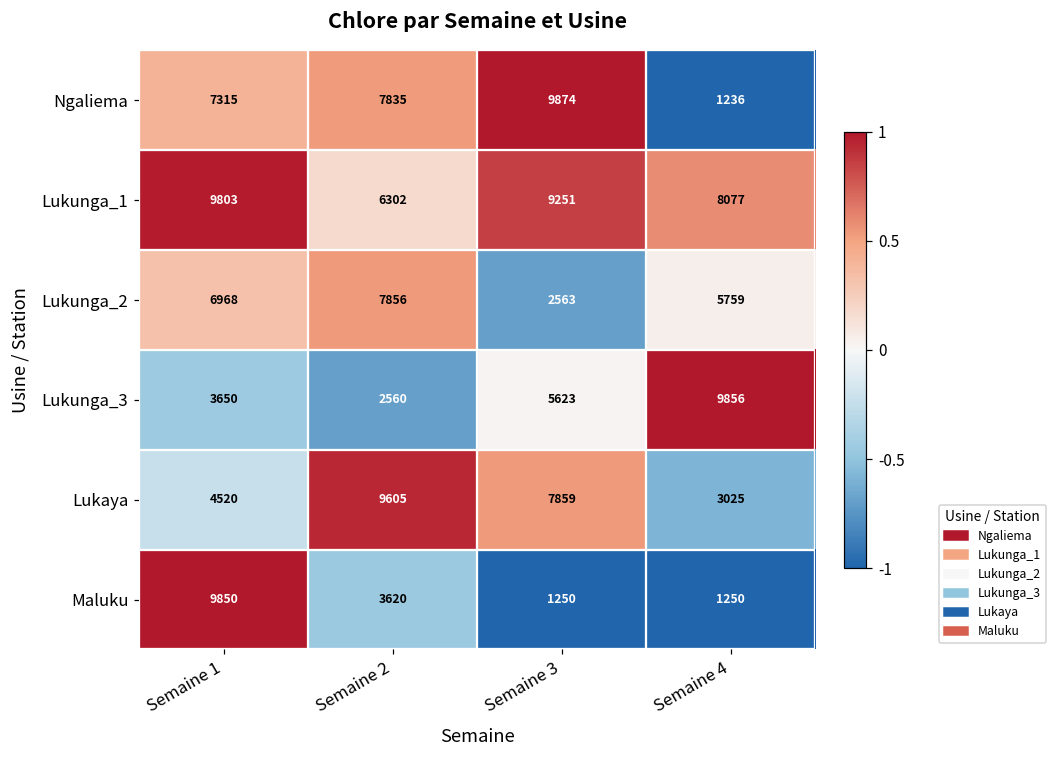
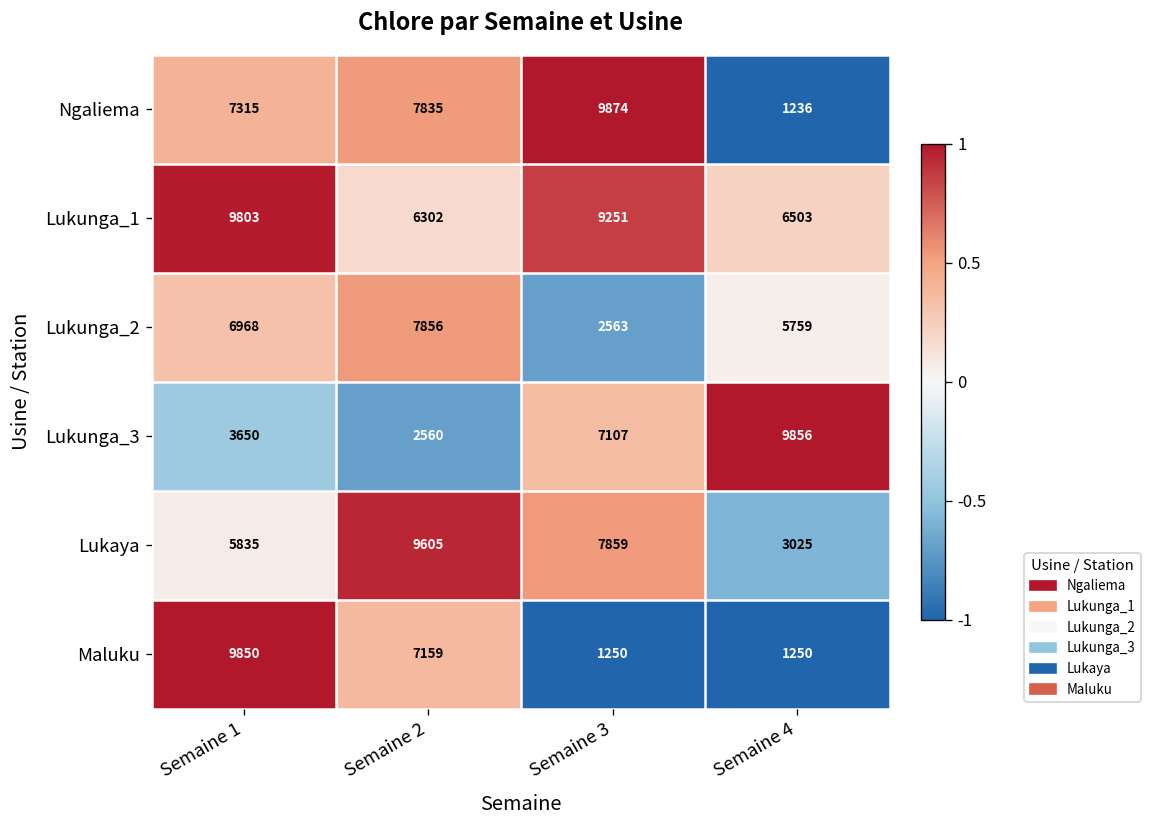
Lukunga_1, Semaine 4: 8077 -> 6503
Lukunga_3, Semaine 3: 5623 -> 7107
Lukaya, Semaine 1: 4520 -> 5835
Maluku, Semaine 2: 3620 -> 7159
